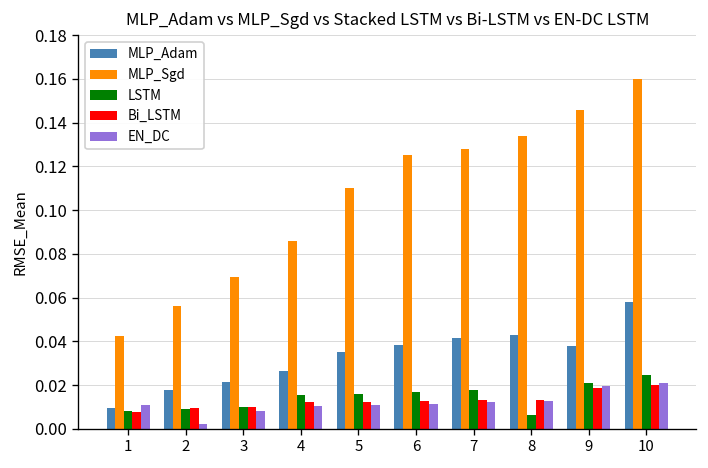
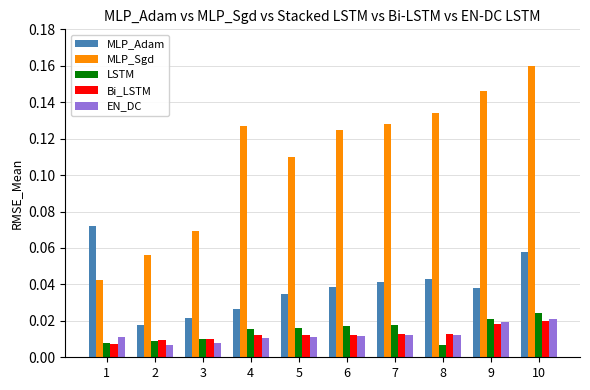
MLP_Adam, 1: 0.010 -> 0.072
EN_DC, 2: 0.002 -> 0.007
MLP_Sgd, 4: 0.086 -> 0.127
